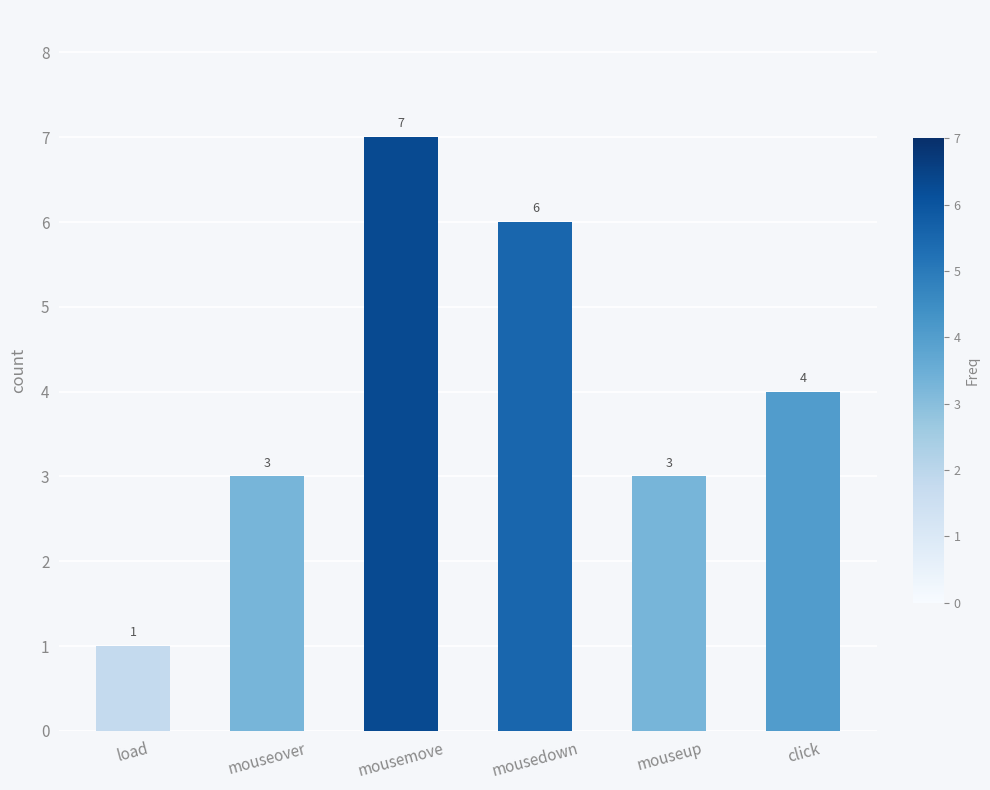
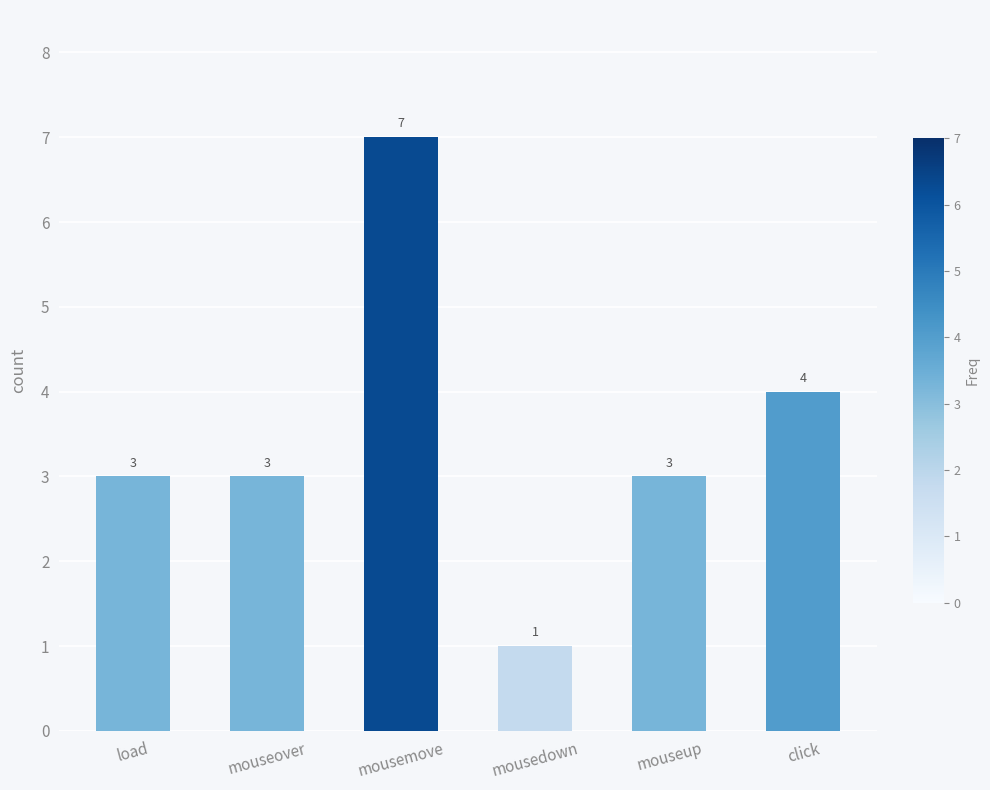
load: 1 -> 3
mousedown: 6 -> 1
